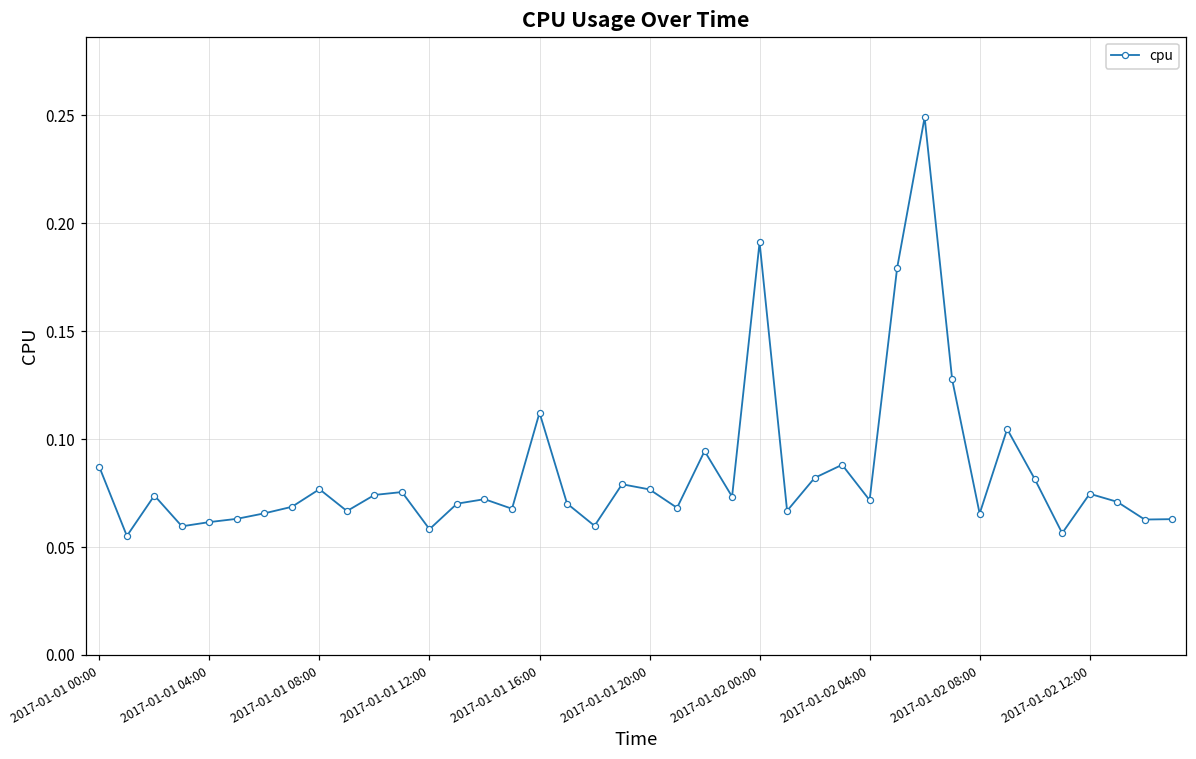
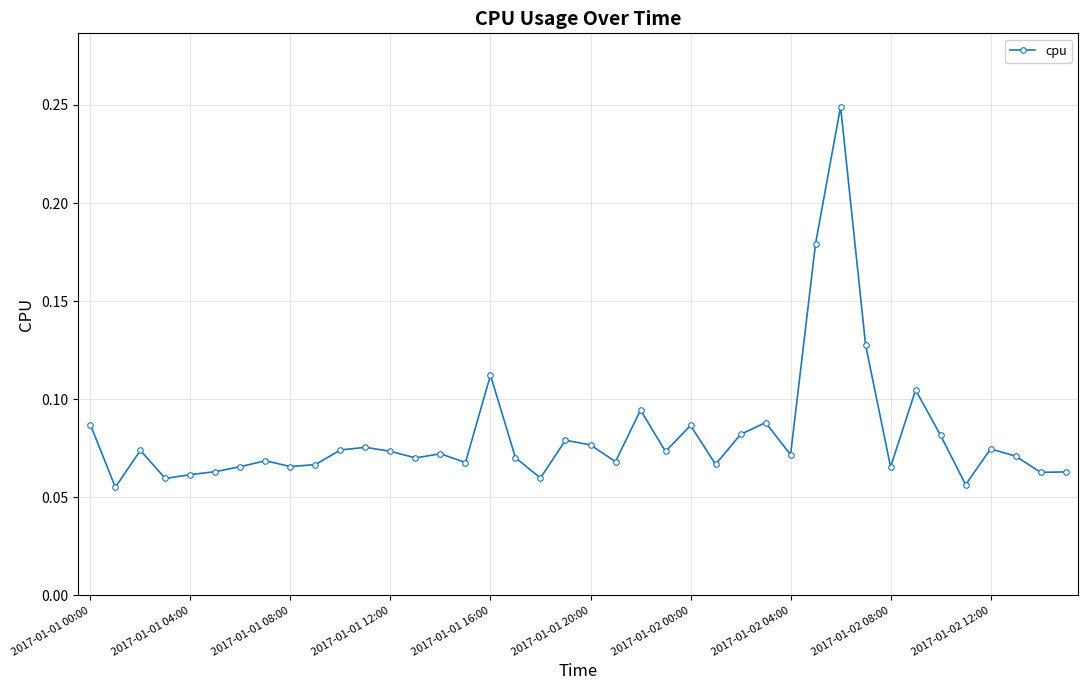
2017-01-01 08:00: 0.077 -> 0.066
2017-01-01 12:00: 0.058 -> 0.073
2017-01-02 00:00: 0.191 -> 0.087
